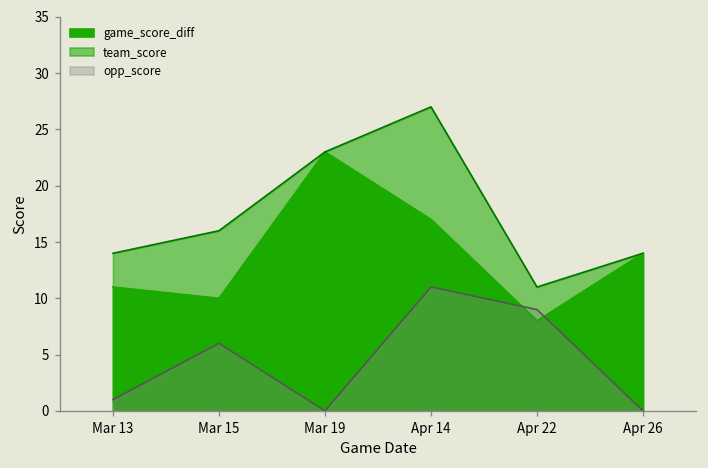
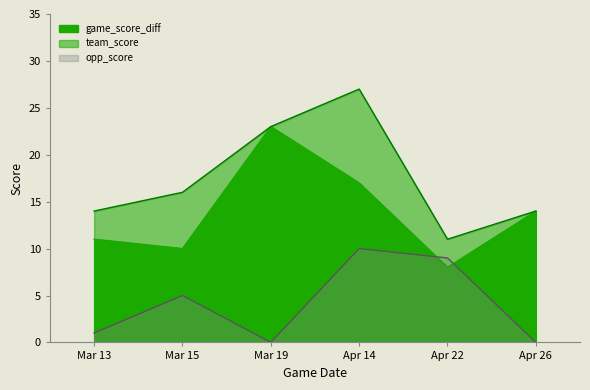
opp_score, Mar 15: 6 -> 5
opp_score, Apr 14: 11 -> 10
